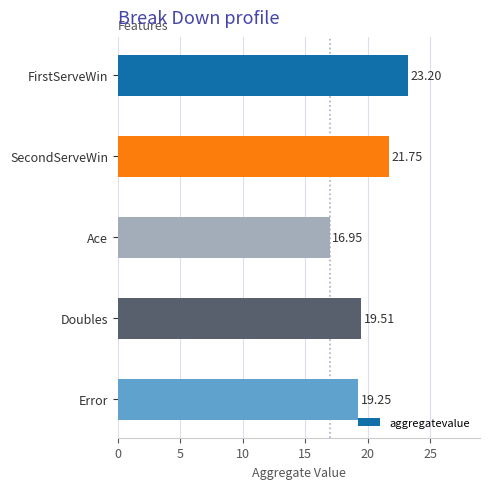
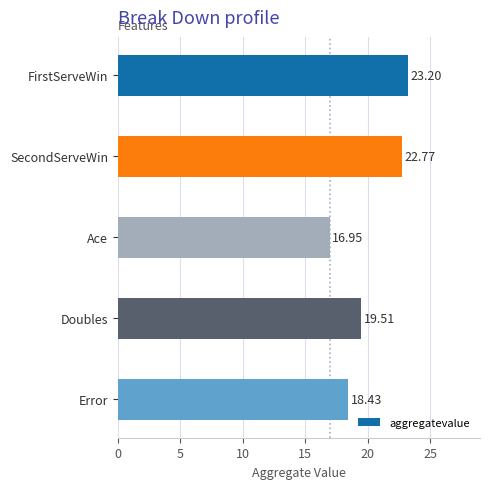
SecondServeWin: 21.75 -> 22.77
Error: 19.25 -> 18.43
